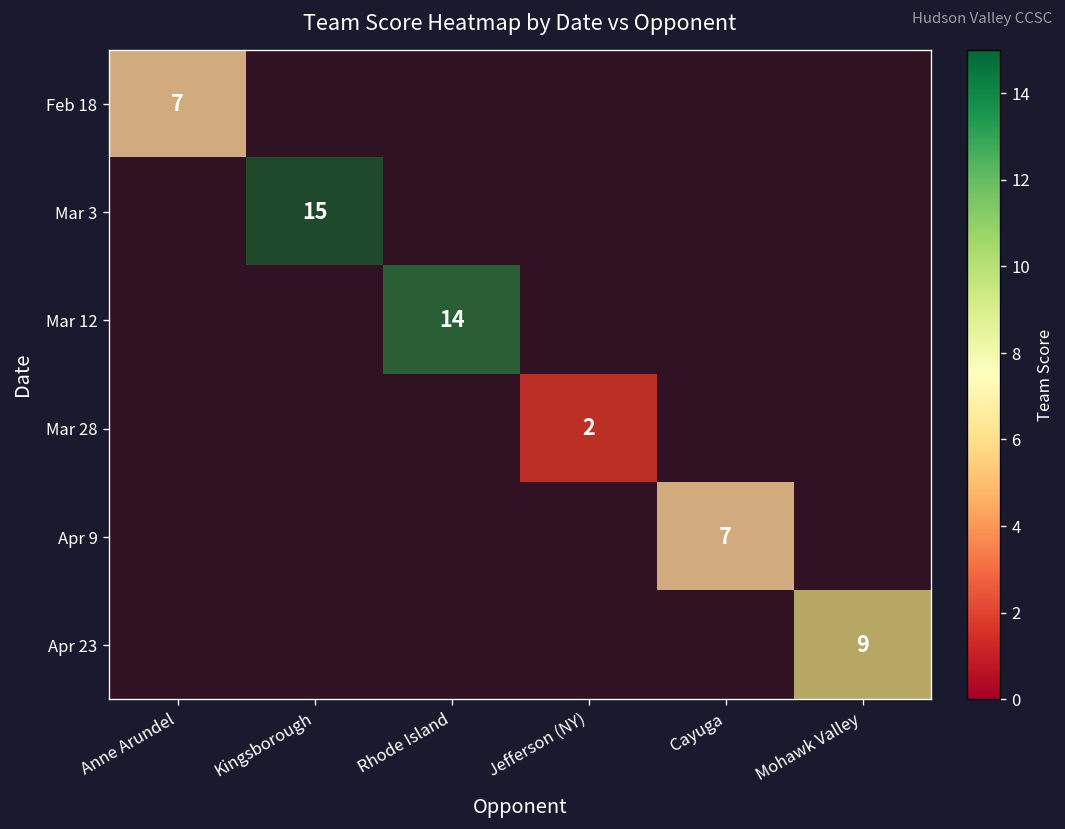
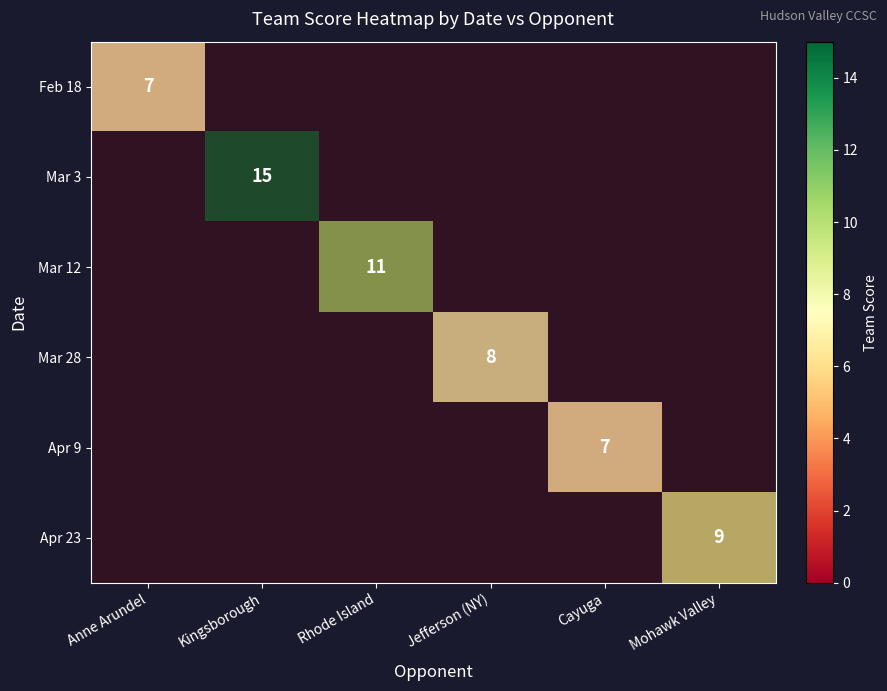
Mar 12, Rhode Island: 14 -> 11
Mar 28, Jefferson (NY): 2 -> 8
